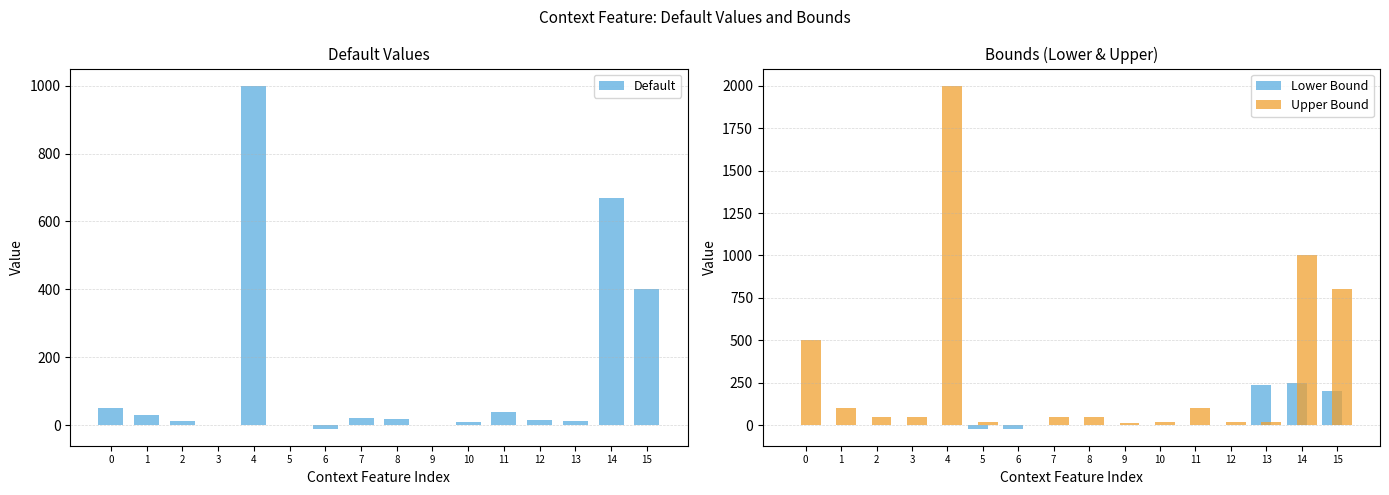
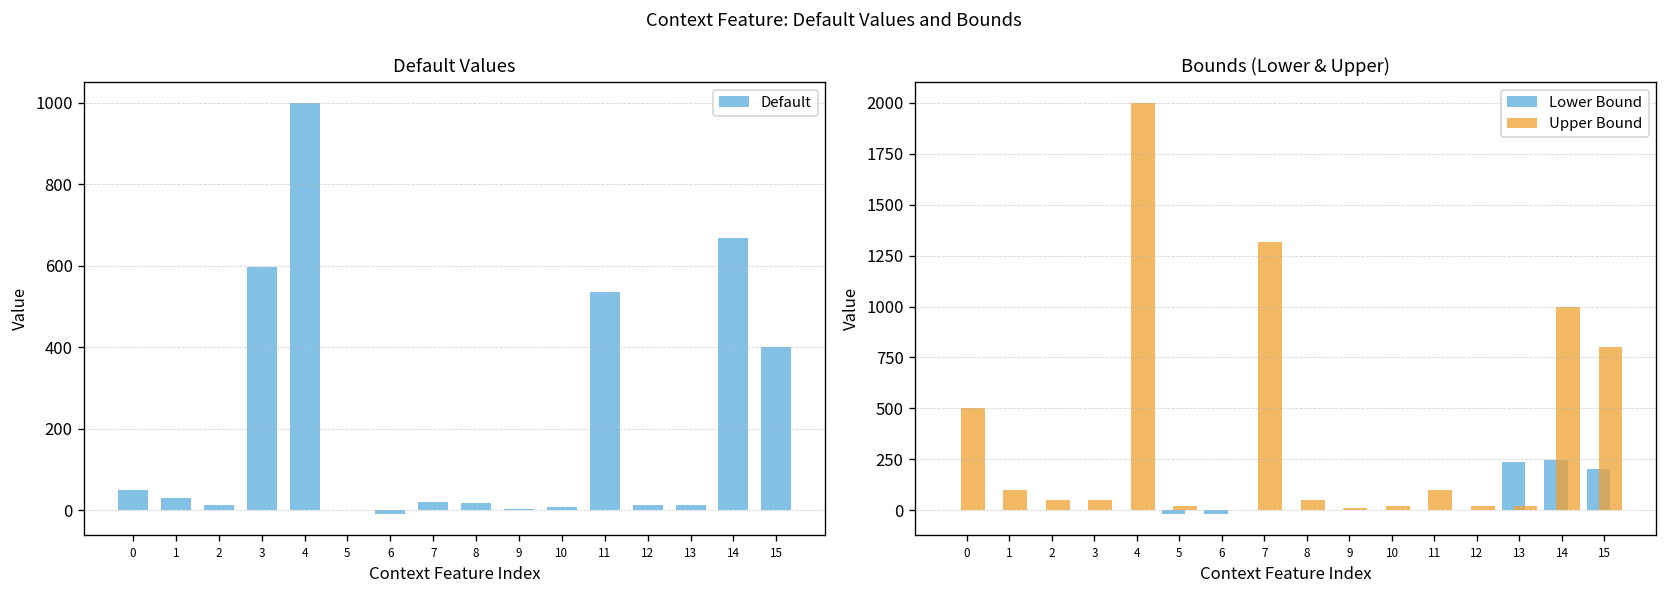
Default Values, 3: 0 -> 600
Default Values, 11: 40 -> 540
Bounds (Lower & Upper), Upper Bound, 7: 50 -> 1320
